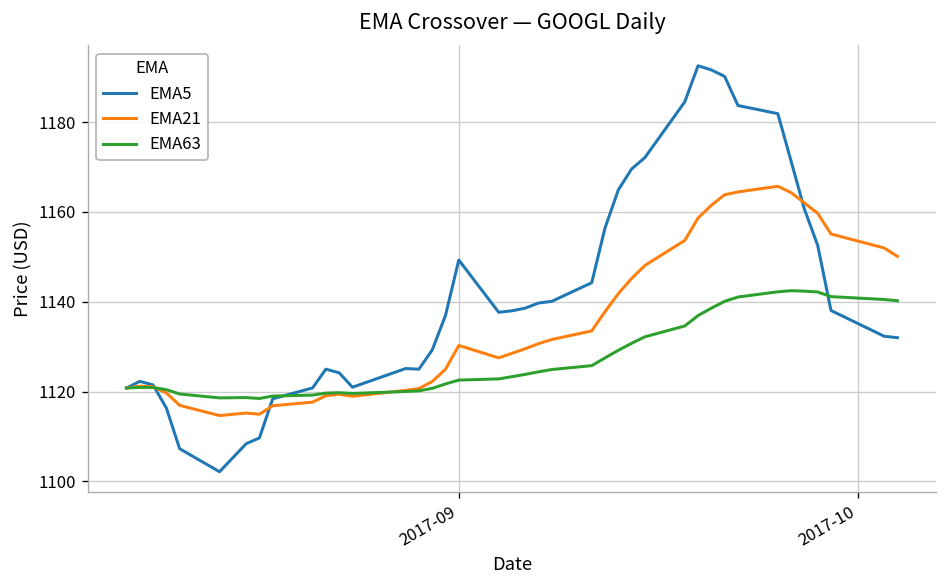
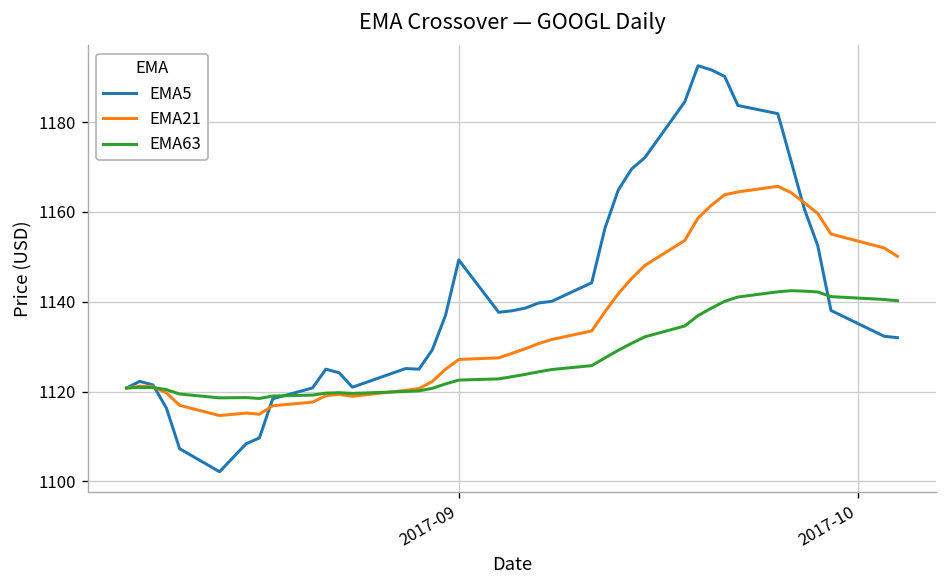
EMA21, 2017-09: 1130 -> 1127
